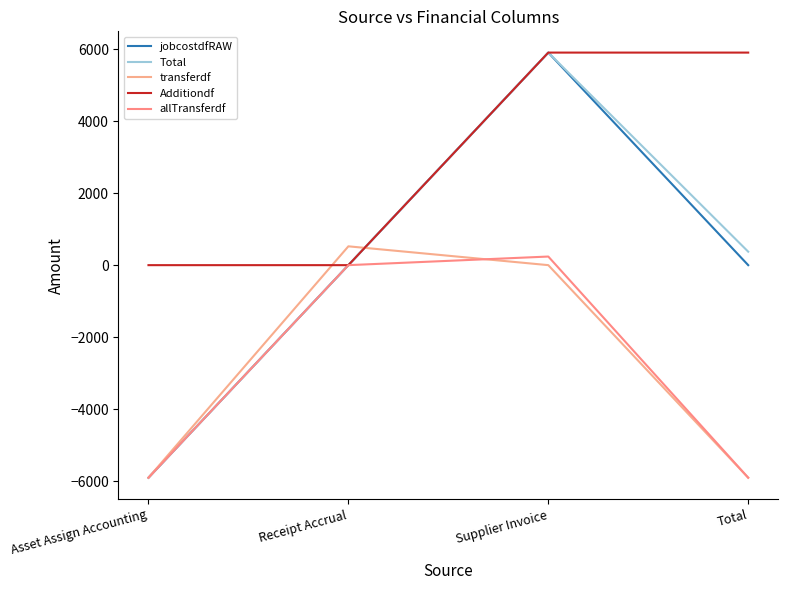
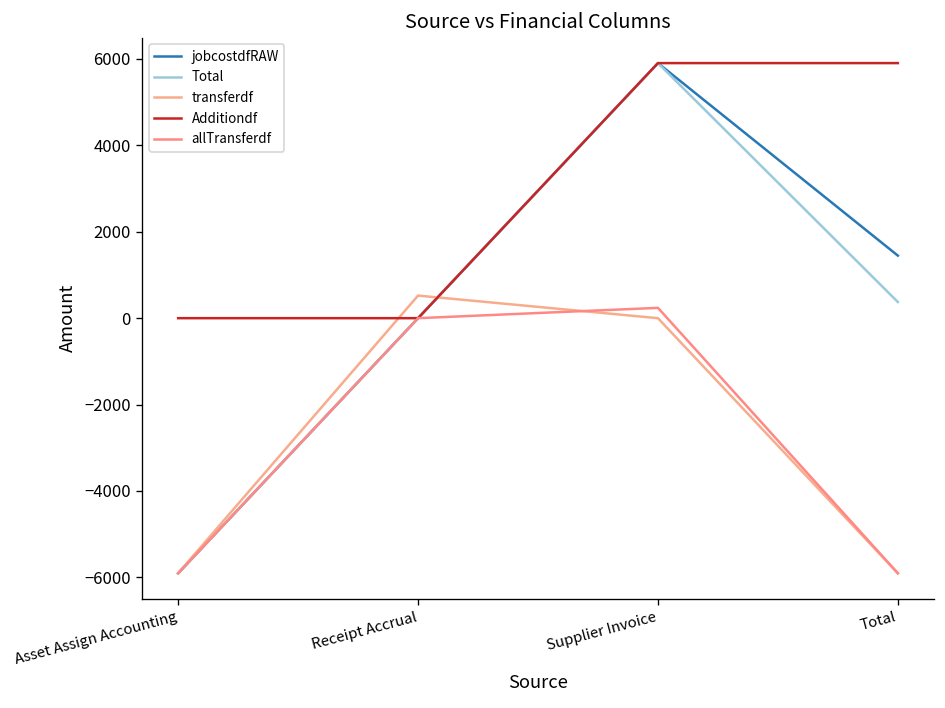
jobcostdfRAW, Total: 0 -> 1400
